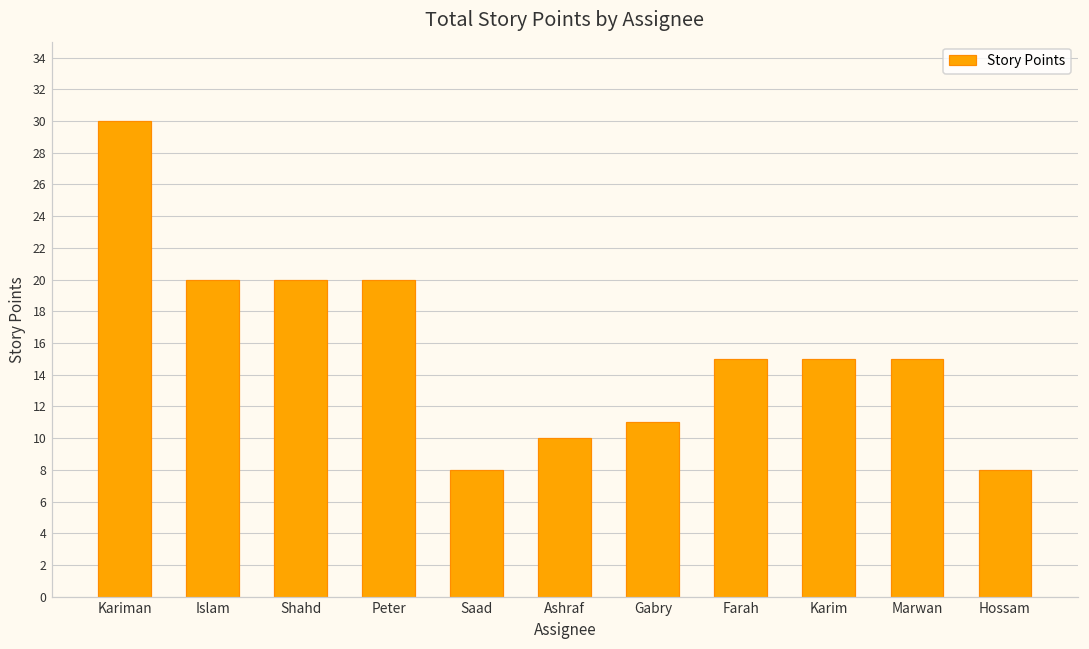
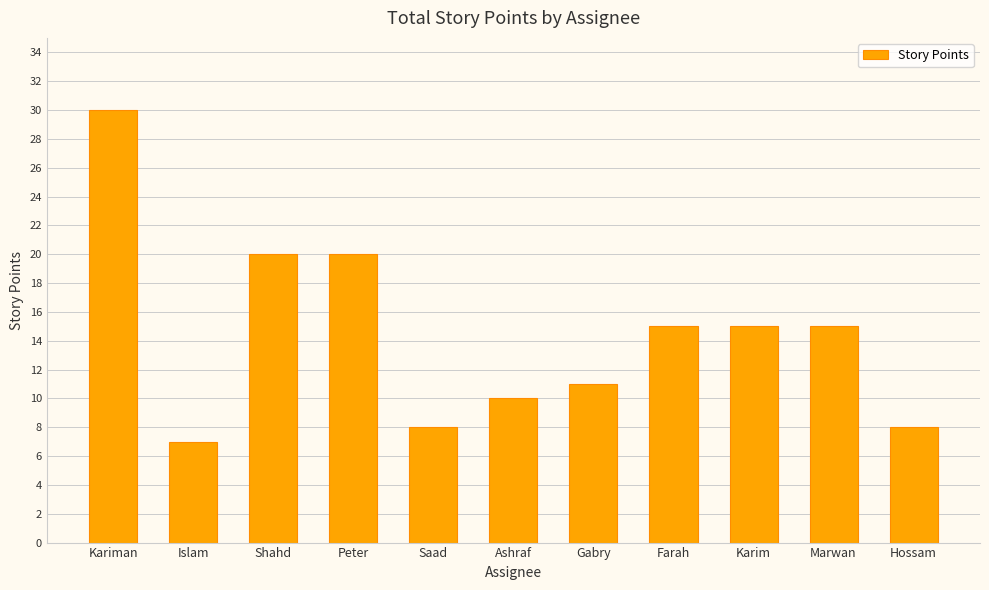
Islam: 20 -> 7
